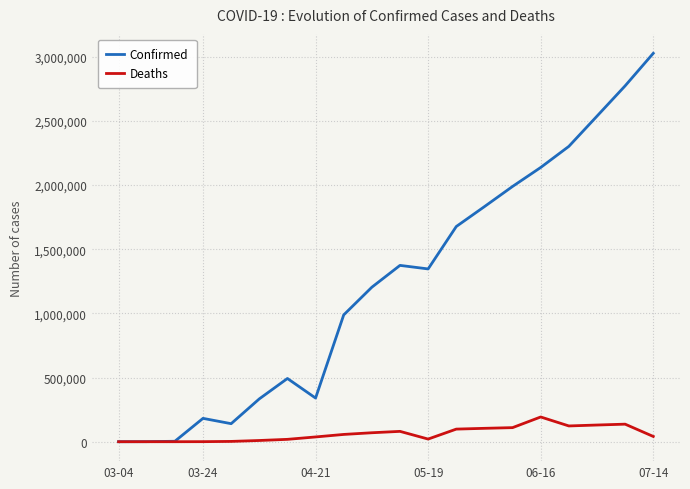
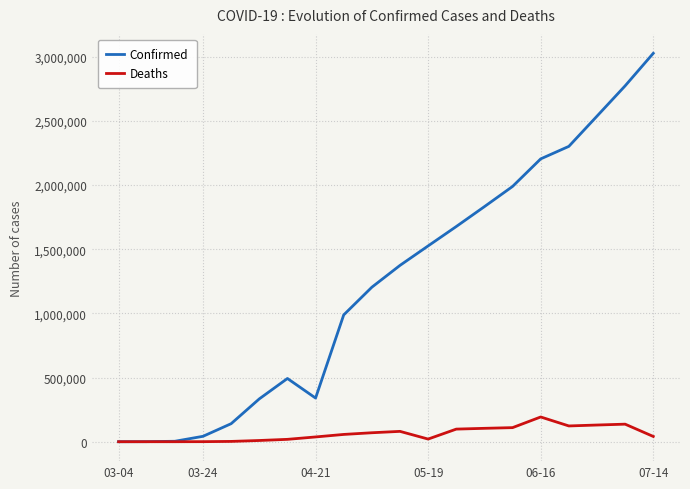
Confirmed, 03-24: 180,000 -> 40,000
Confirmed, 05-19: 1,350,000 -> 1,530,000
Confirmed, 06-16: 2,140,000 -> 2,200,000
